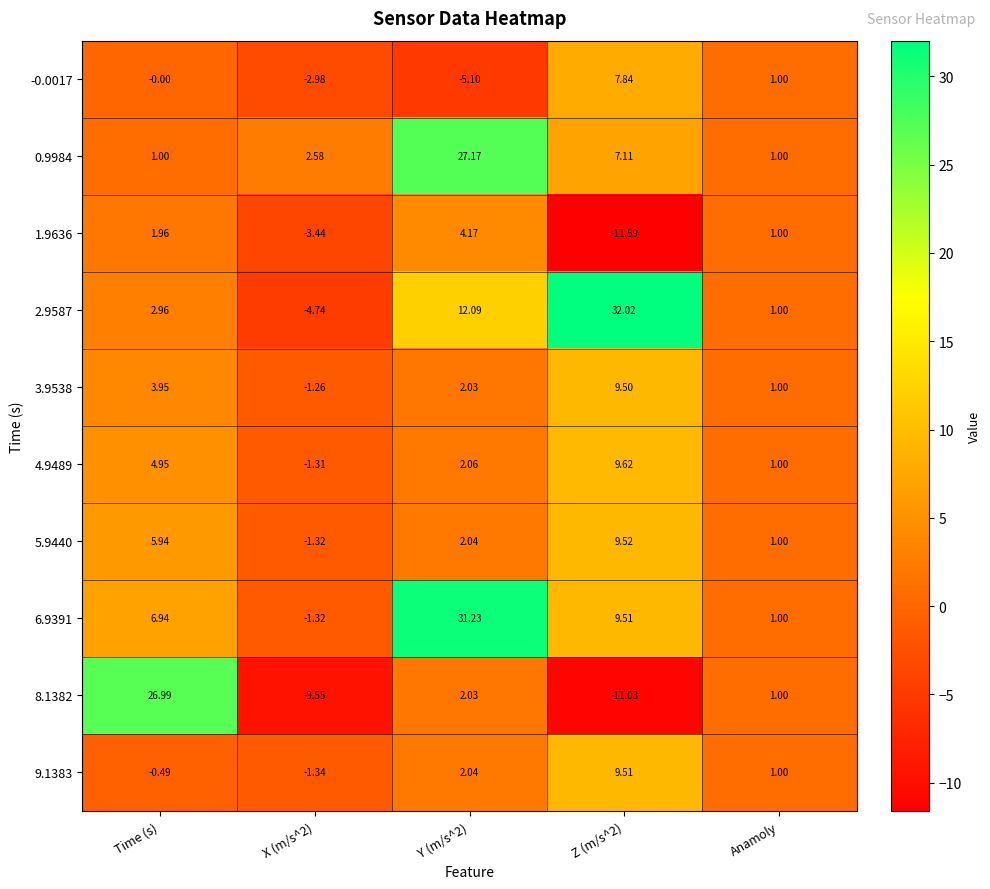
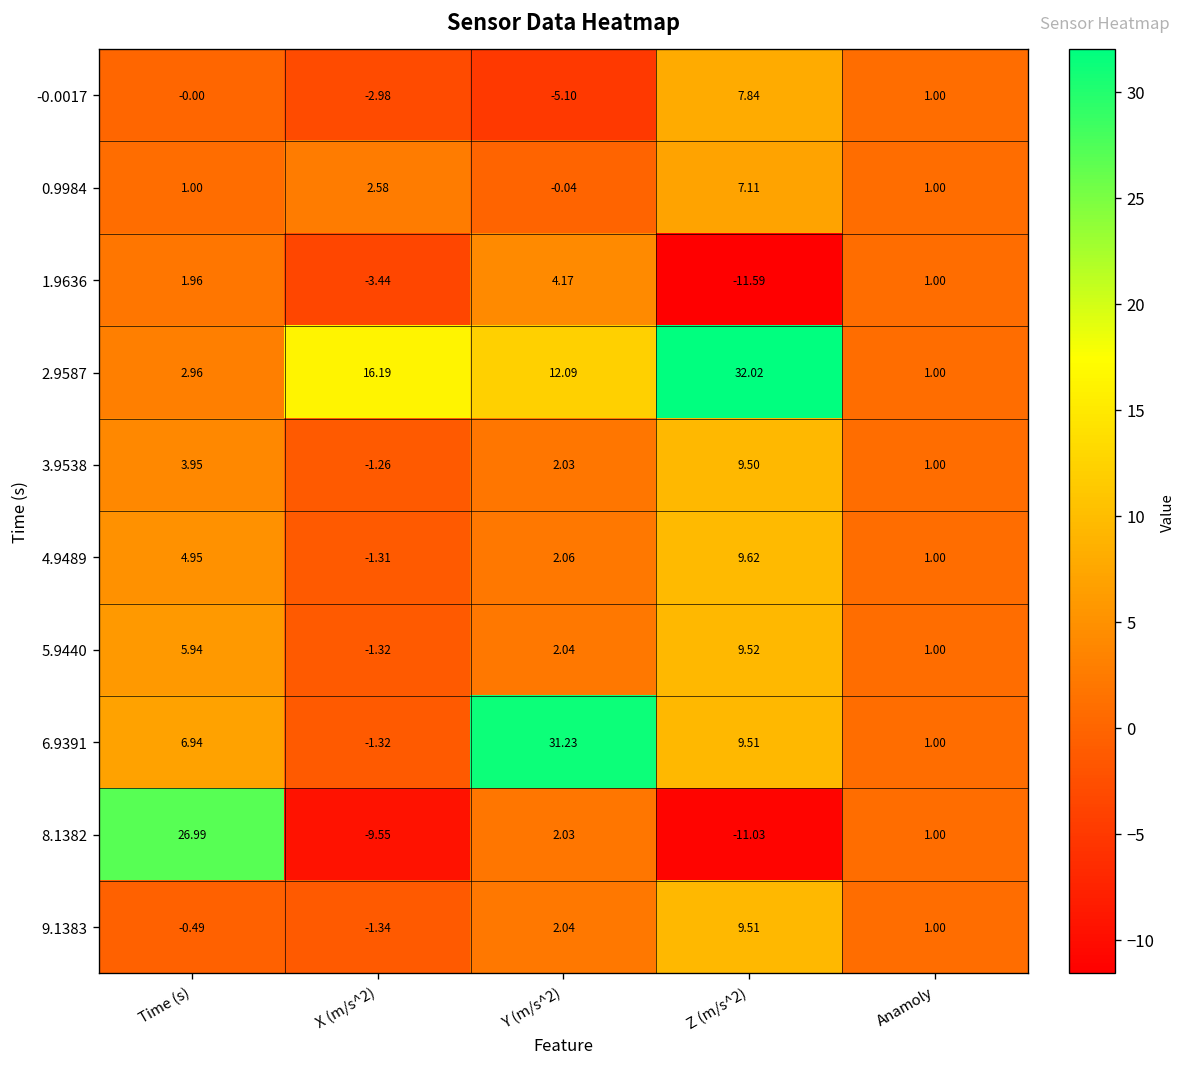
0.9984, Y (m/s^2): 27.17 -> -0.04
2.9587, X (m/s^2): -4.74 -> 16.19
